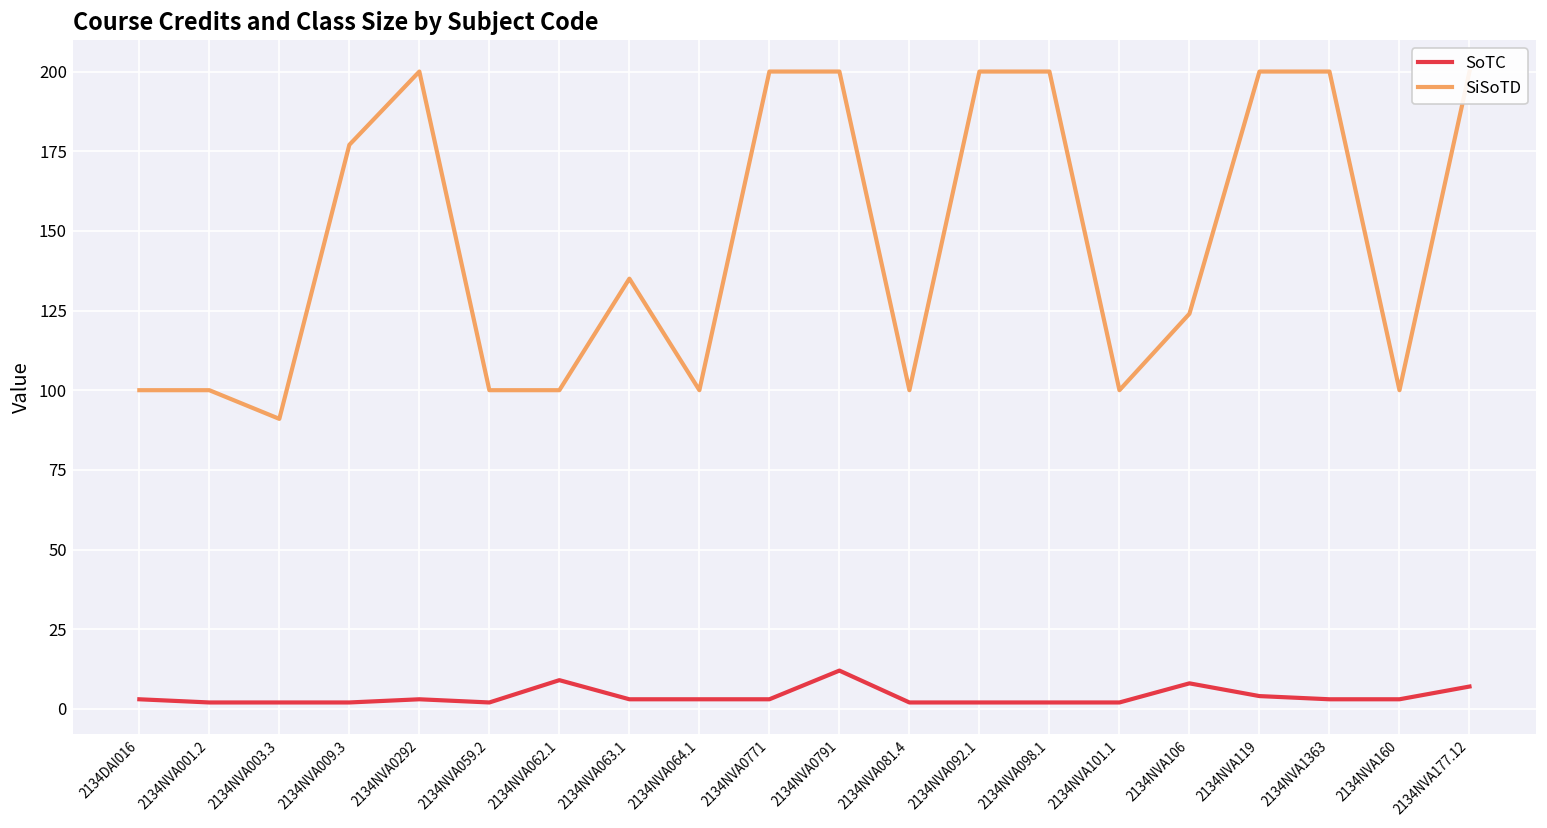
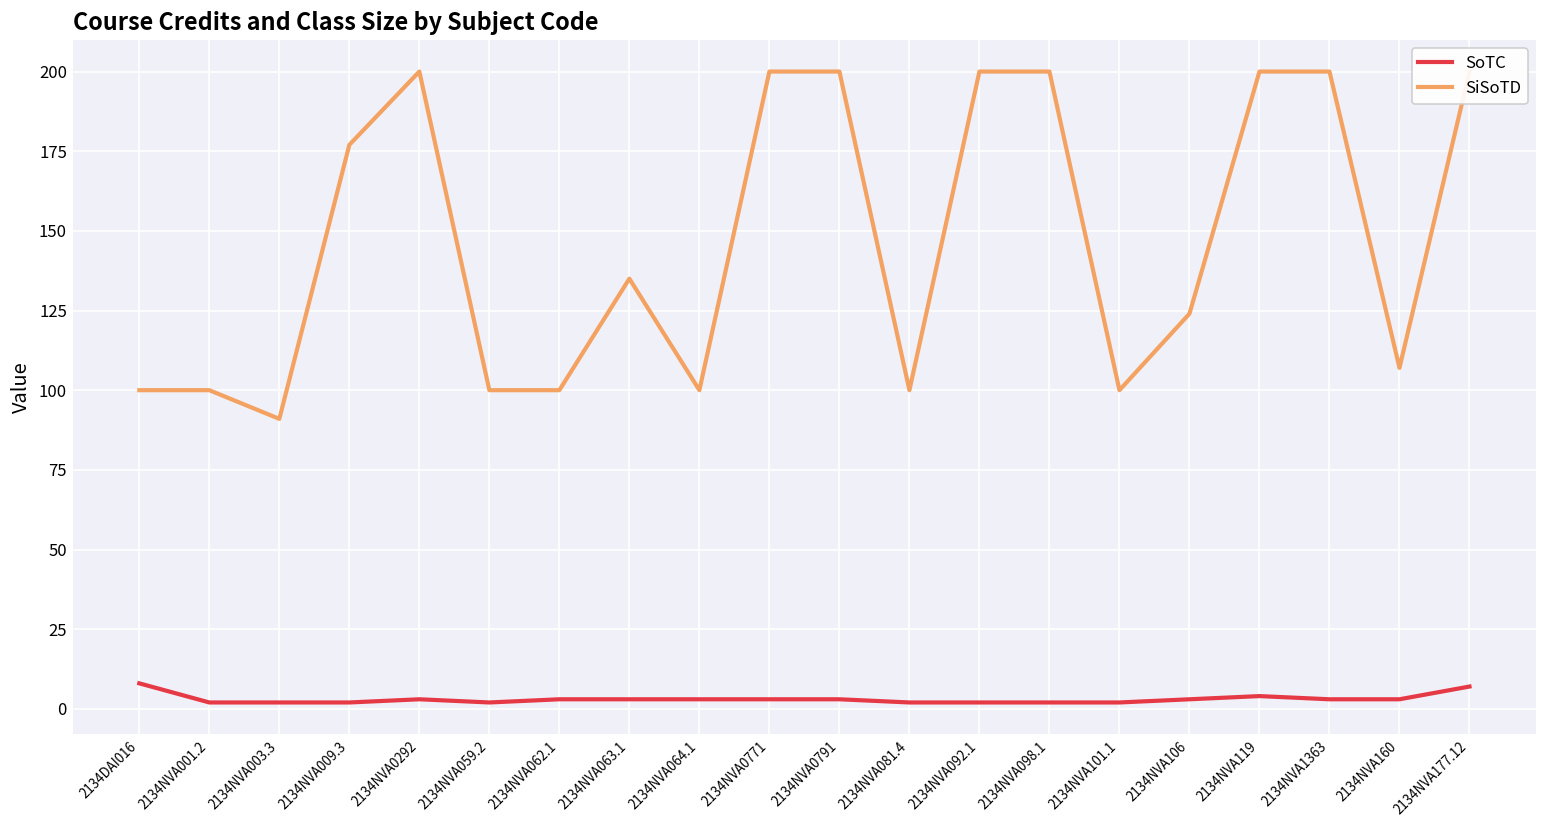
SoTC, 2134DAI016: 3 -> 8
SoTC, 2134NVA062.1: 9 -> 3
SoTC, 2134NVA0791: 12 -> 3
SoTC, 2134NVA106: 8 -> 3
SiSoTD, 2134NVA160: 100 -> 107
